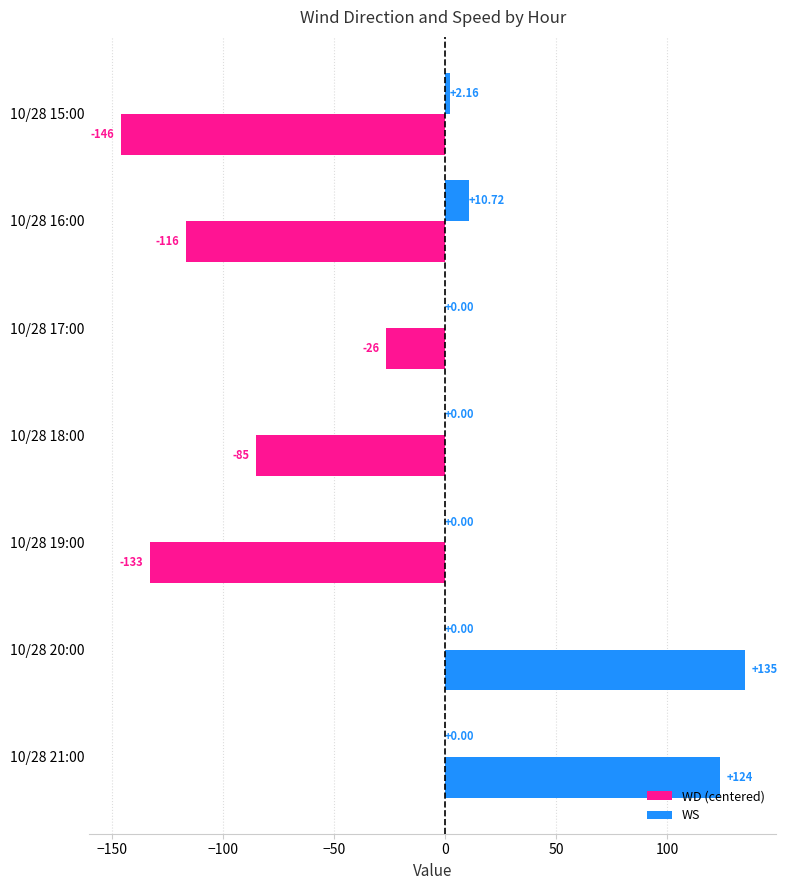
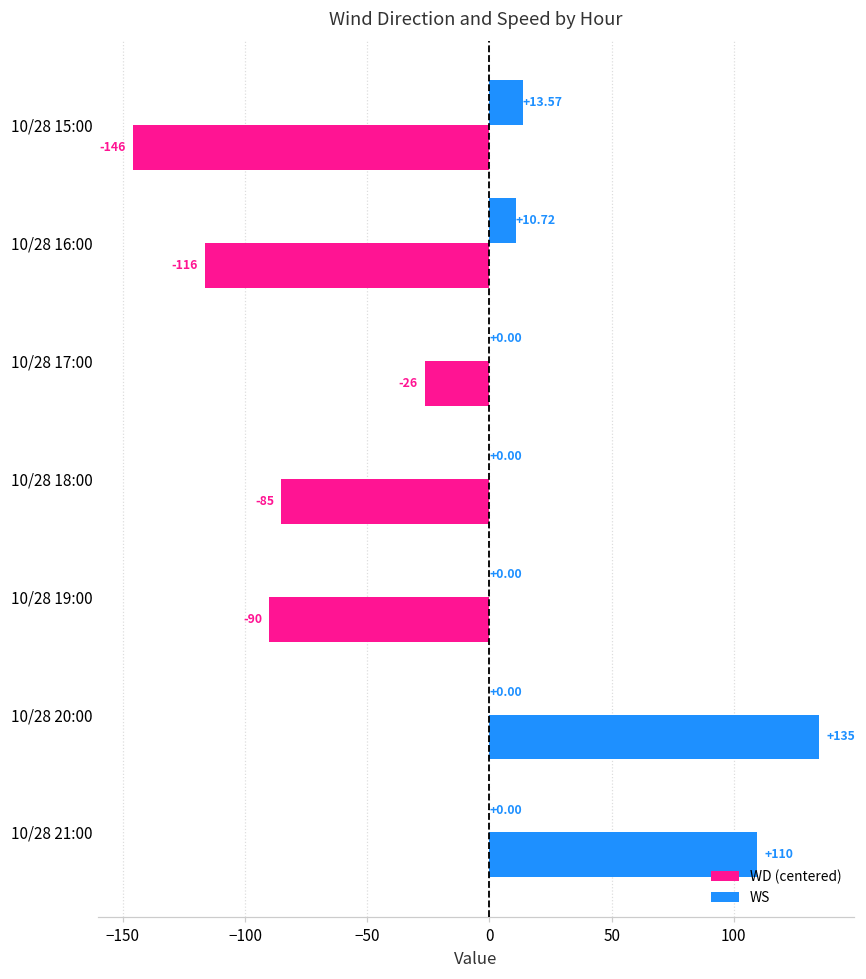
WS, 10/28 15:00: +2.16 -> +13.57
WD (centered), 10/28 19:00: -133 -> -90
WD (centered), 10/28 21:00: +124 -> +110
